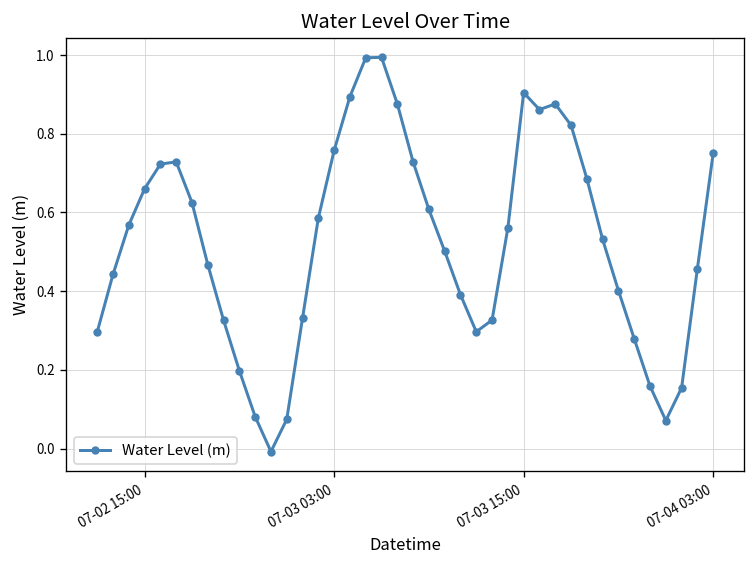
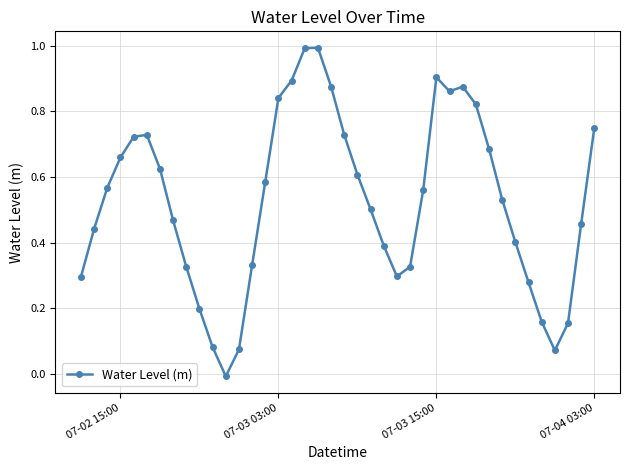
07-03 03:00: 0.76 -> 0.84
